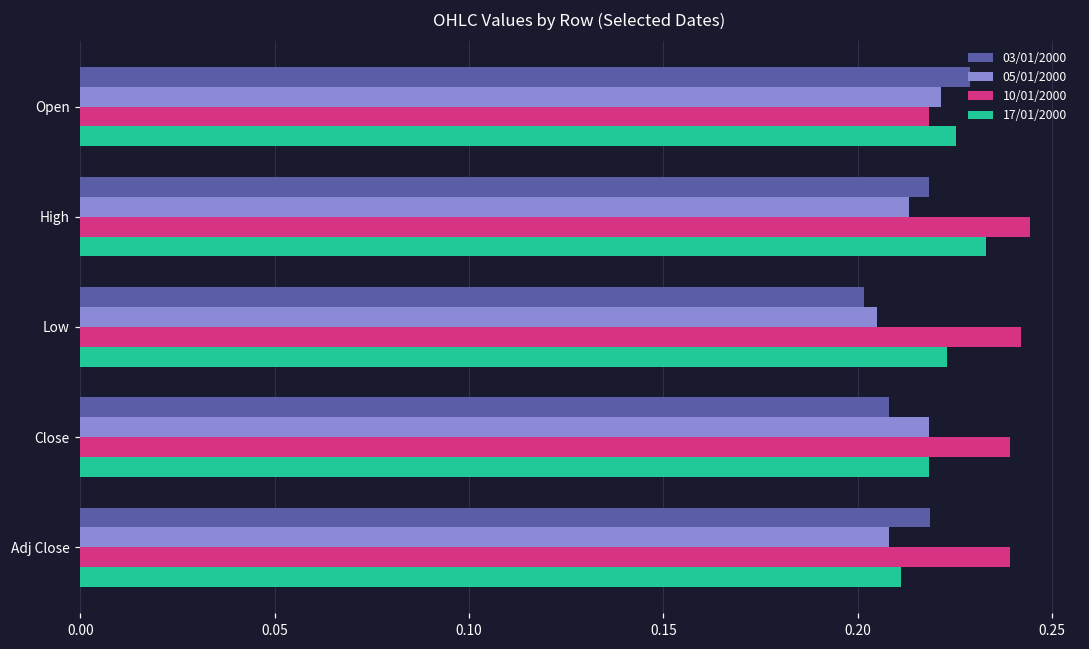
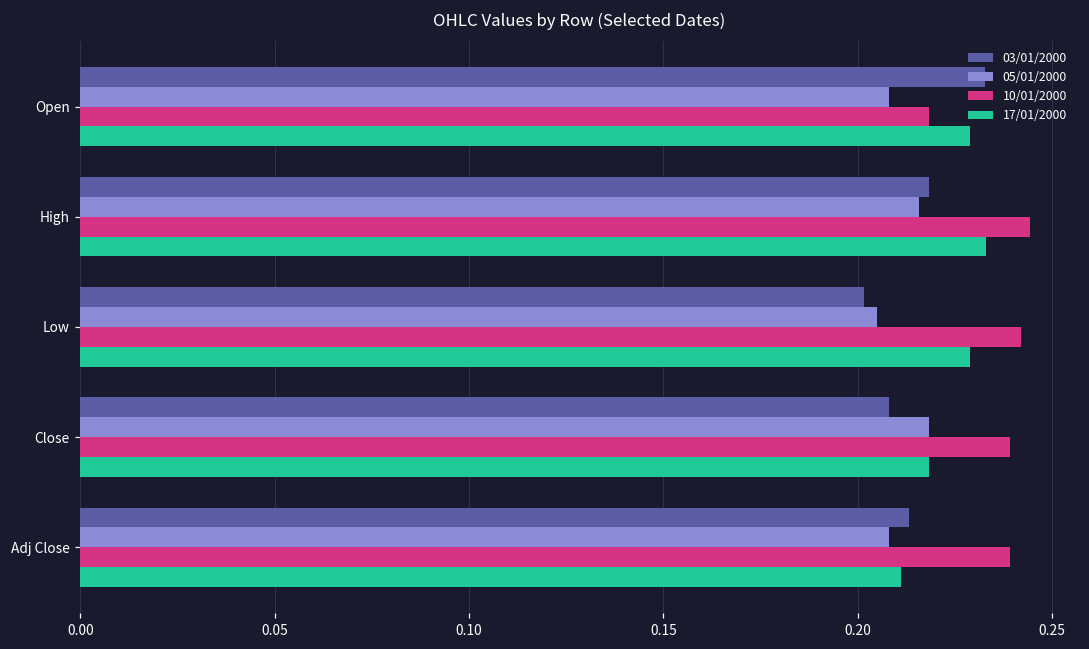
03/01/2000, Open: 0.229 -> 0.233
05/01/2000, Open: 0.221 -> 0.208
17/01/2000, Open: 0.225 -> 0.229
05/01/2000, High: 0.213 -> 0.216
17/01/2000, Low: 0.223 -> 0.229
03/01/2000, Adj Close: 0.219 -> 0.213
